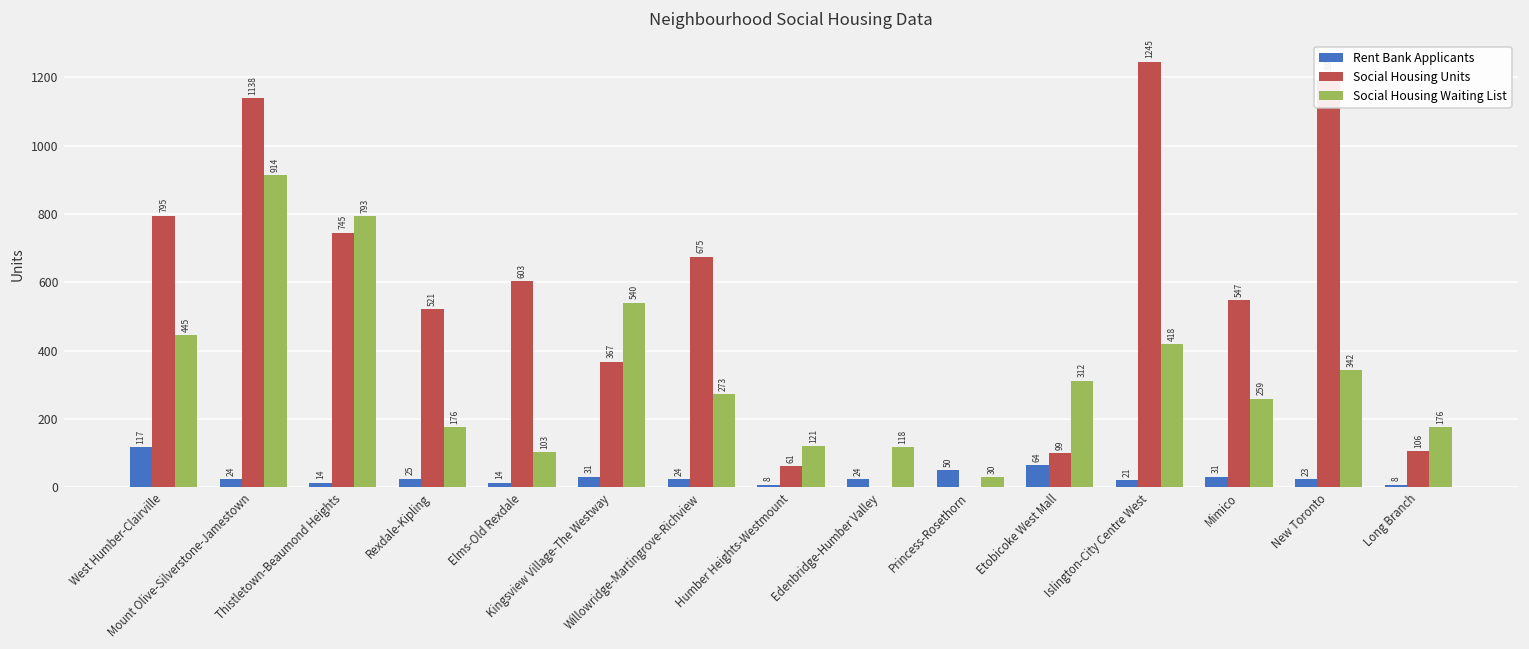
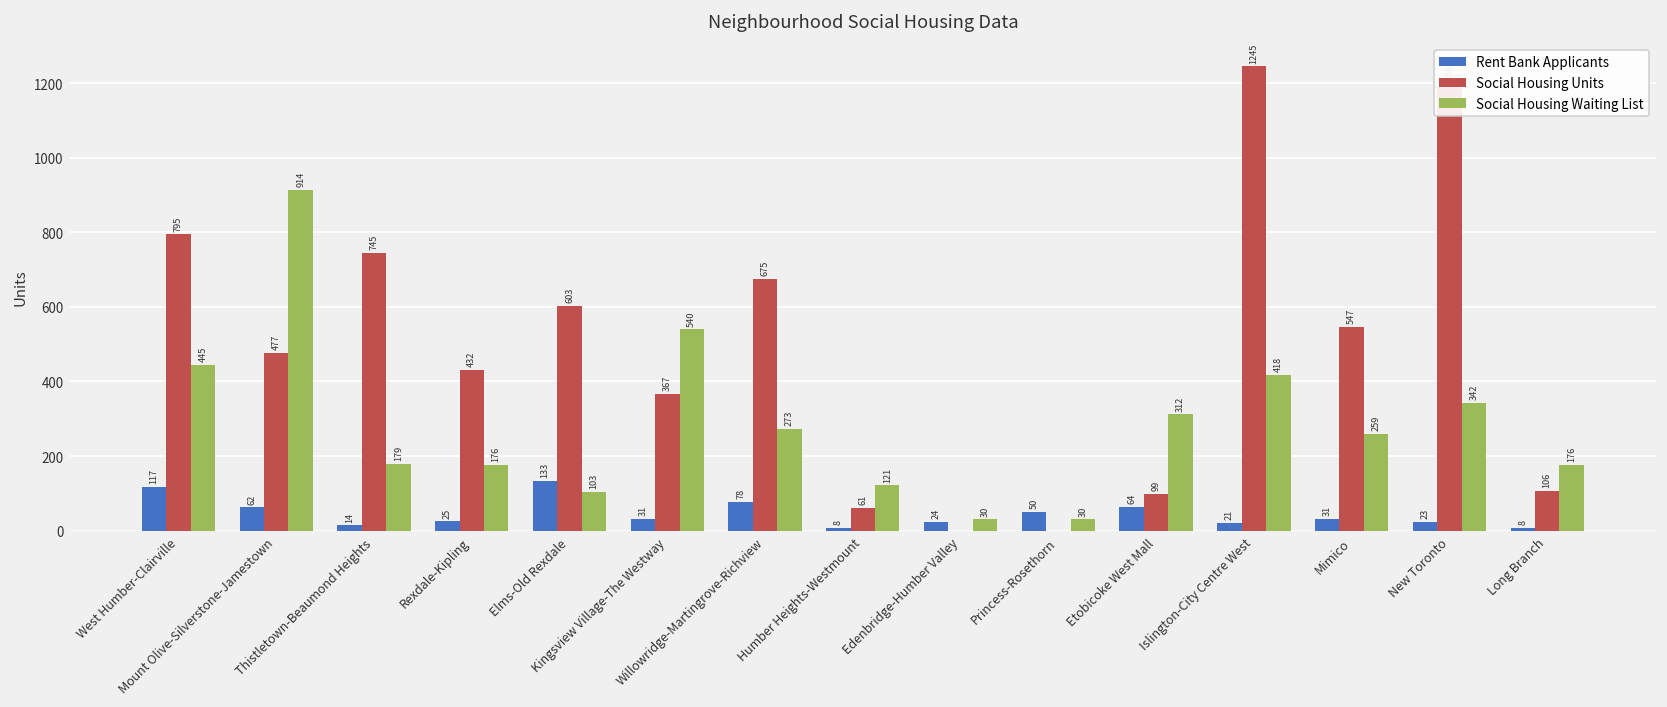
Rent Bank Applicants, Mount Olive-Silverstone-Jamestown: 24 -> 62
Social Housing Units, Mount Olive-Silverstone-Jamestown: 1138 -> 477
Social Housing Waiting List, Thistletown-Beaumond Heights: 793 -> 179
Social Housing Units, Rexdale-Kipling: 521 -> 432
Rent Bank Applicants, Elms-Old Rexdale: 14 -> 133
Rent Bank Applicants, Willowridge-Martingrove-Richview: 24 -> 78
Social Housing Waiting List, Edenbridge-Humber Valley: 118 -> 30
